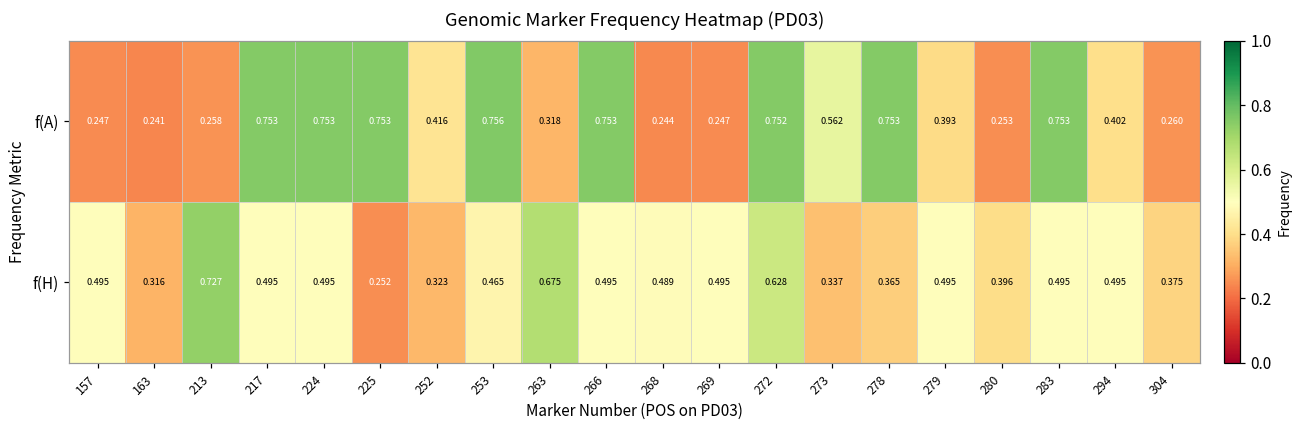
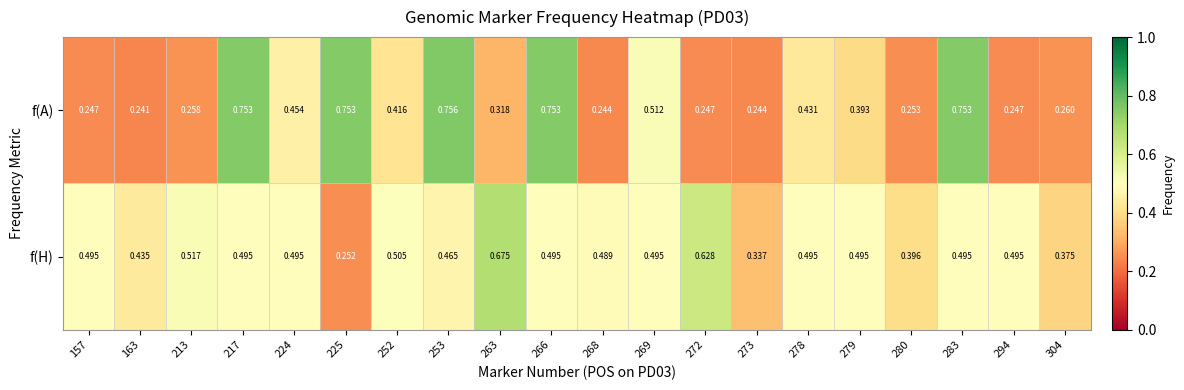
f(A), 224: 0.753 -> 0.454
f(A), 269: 0.247 -> 0.512
f(A), 272: 0.752 -> 0.247
f(A), 273: 0.562 -> 0.244
f(A), 278: 0.753 -> 0.431
f(A), 294: 0.402 -> 0.247
f(H), 163: 0.316 -> 0.435
f(H), 213: 0.727 -> 0.517
f(H), 252: 0.323 -> 0.505
f(H), 278: 0.365 -> 0.495
